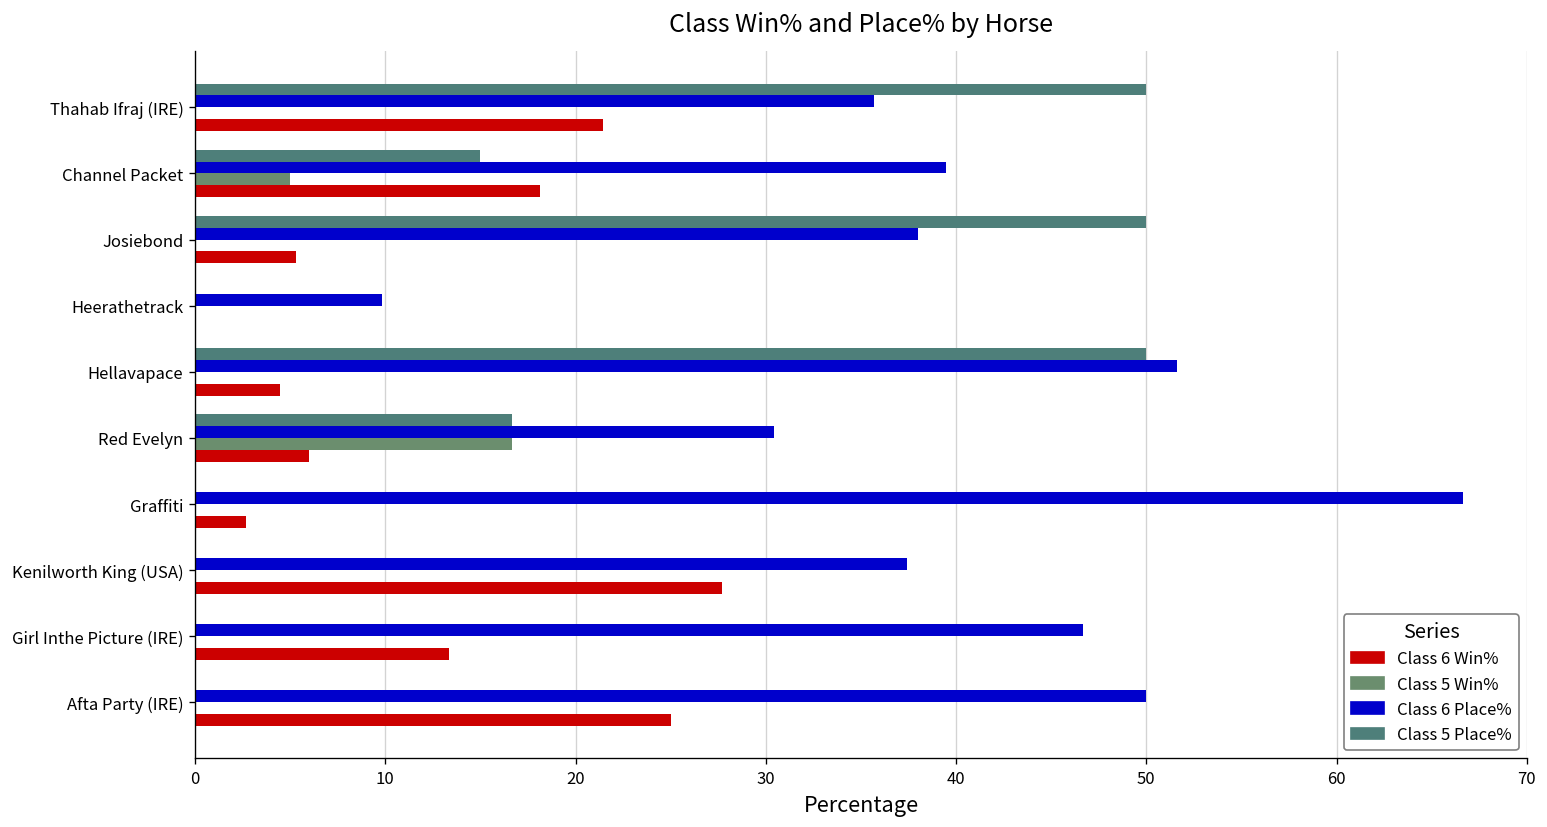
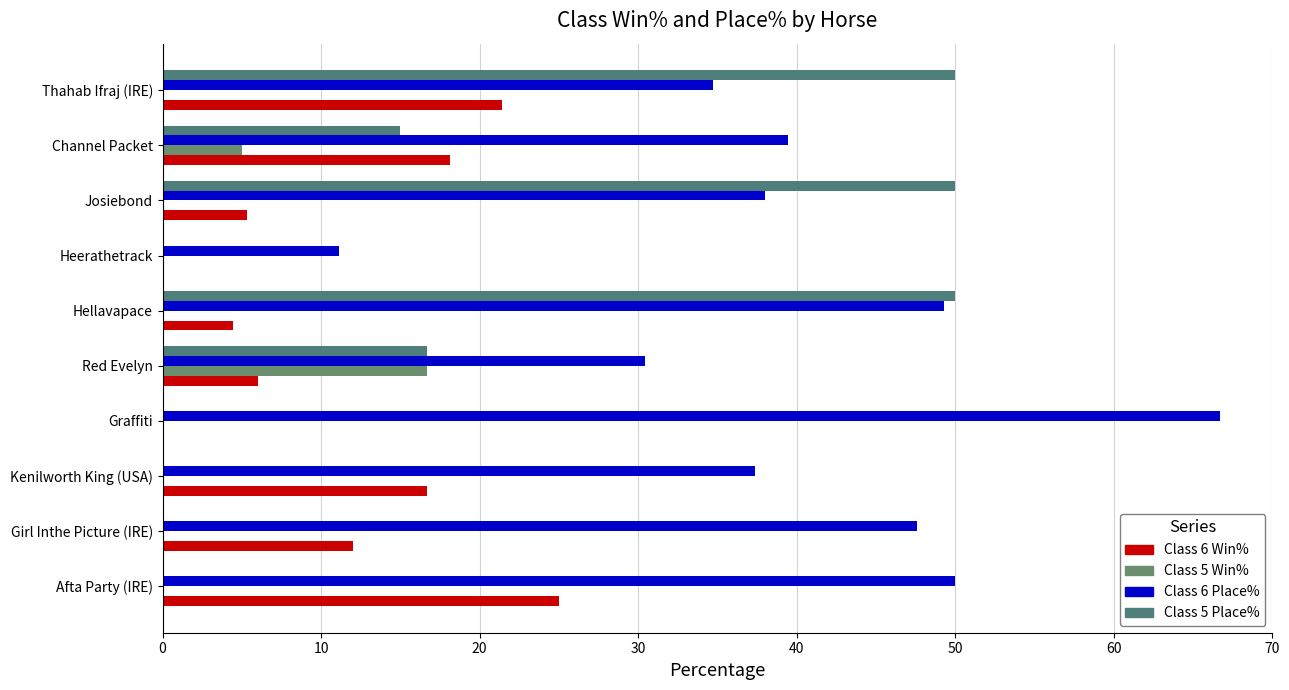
Class 6 Place%, Thahab Ifraj (IRE): 35.7 -> 34.7
Class 6 Place%, Heerathetrack: 9.8 -> 11.1
Class 6 Place%, Hellavapace: 51.6 -> 49.3
Class 6 Win%, Graffiti: 2.7 -> 0.0
Class 6 Win%, Kenilworth King (USA): 27.7 -> 16.7
Class 6 Place%, Girl Inthe Picture (IRE): 46.7 -> 47.6
Class 6 Win%, Girl Inthe Picture (IRE): 13.3 -> 12.0
